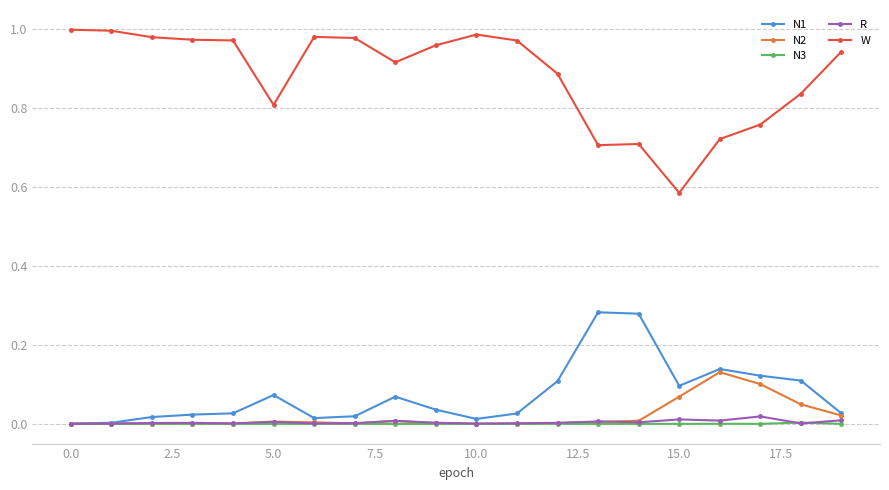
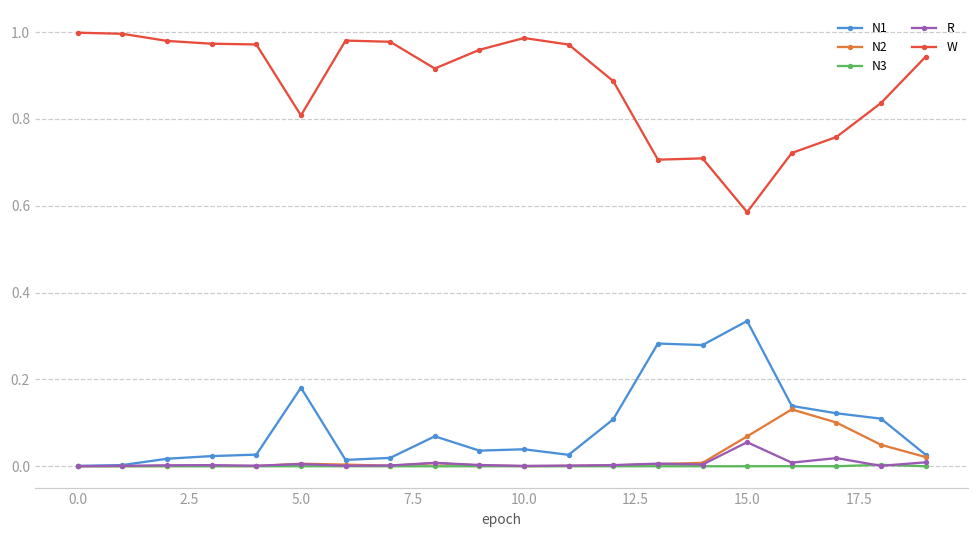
N1, 5.0: 0.07 -> 0.18
N1, 10.0: 0.01 -> 0.04
N1, 15.0: 0.10 -> 0.33
R, 15.0: 0.01 -> 0.06
